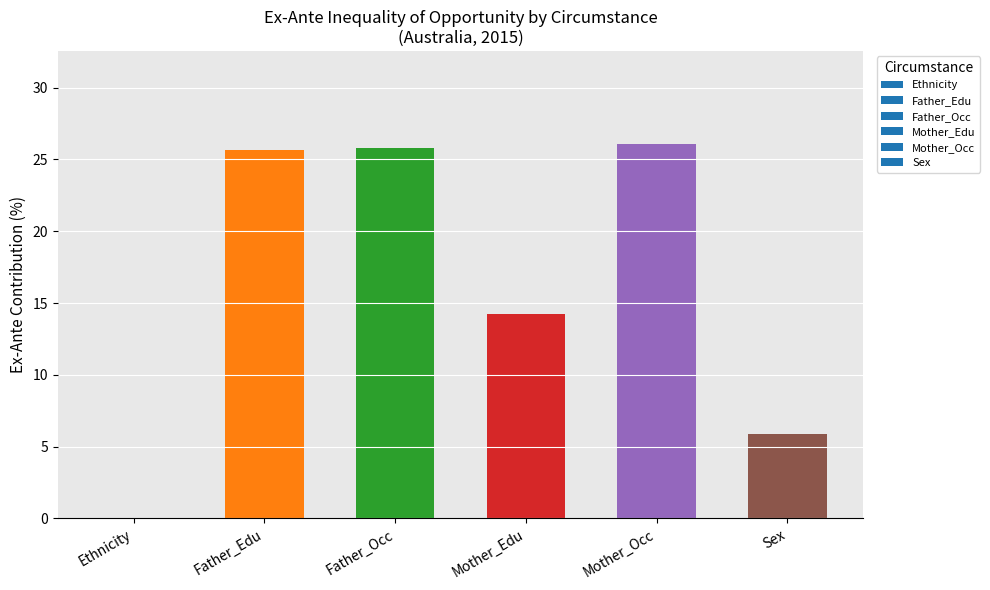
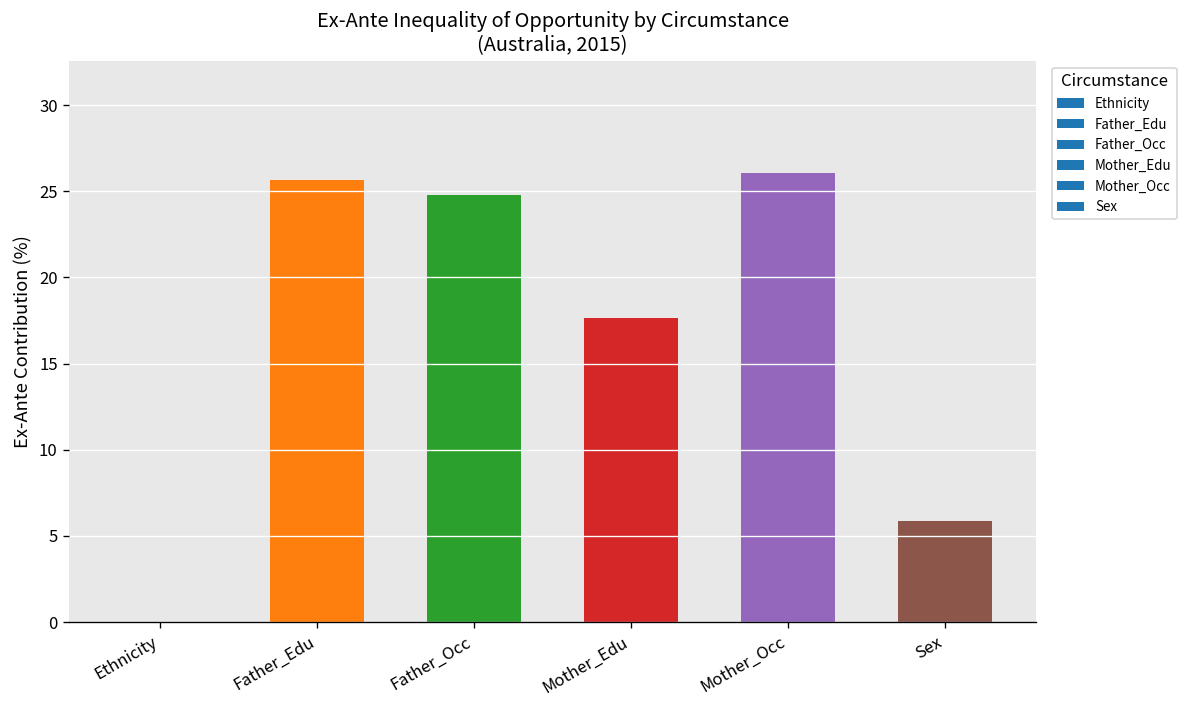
Father_Occ: 25.8 -> 24.8
Mother_Edu: 14.3 -> 17.7
